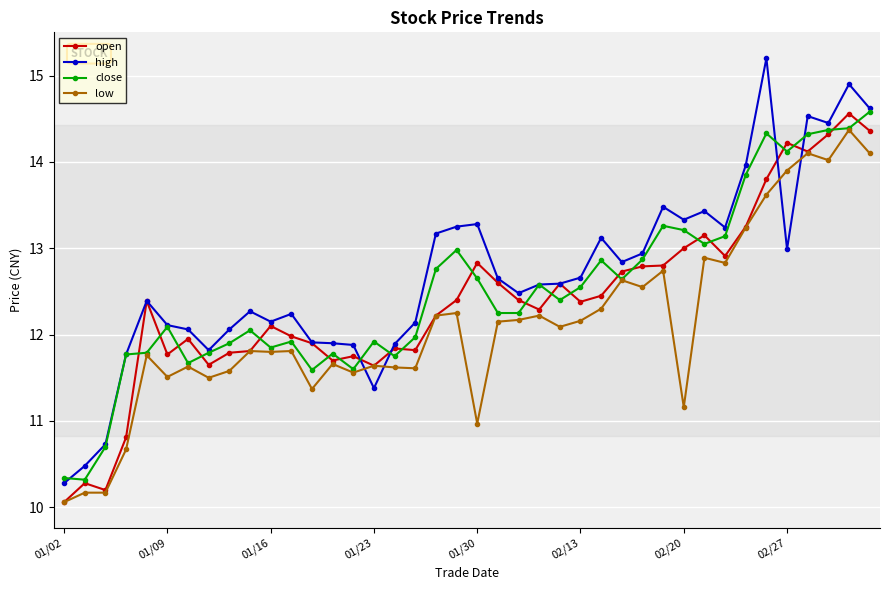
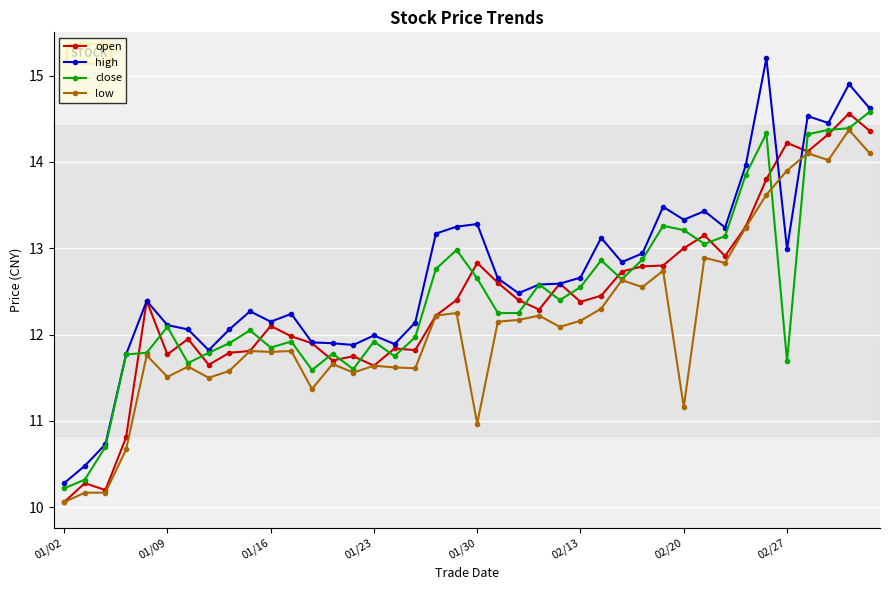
close, 01/02: 10.3 -> 10.2
high, 01/23: 11.4 -> 12.0
close, 02/27: 14.1 -> 11.7
